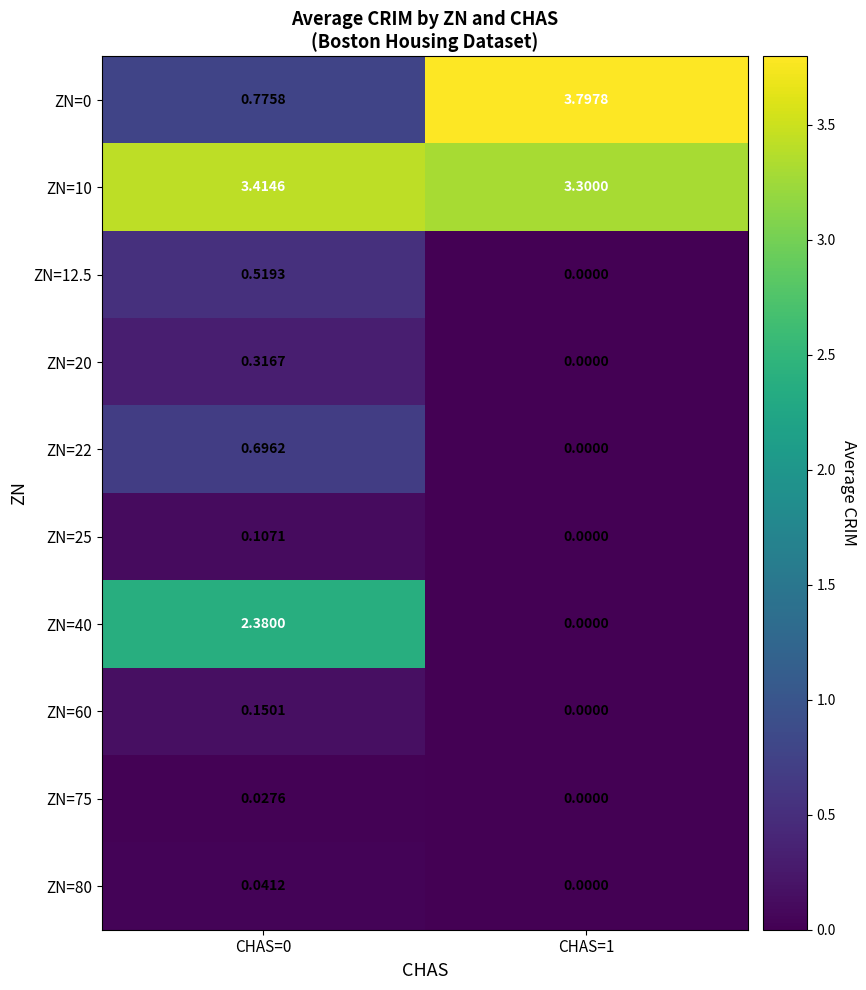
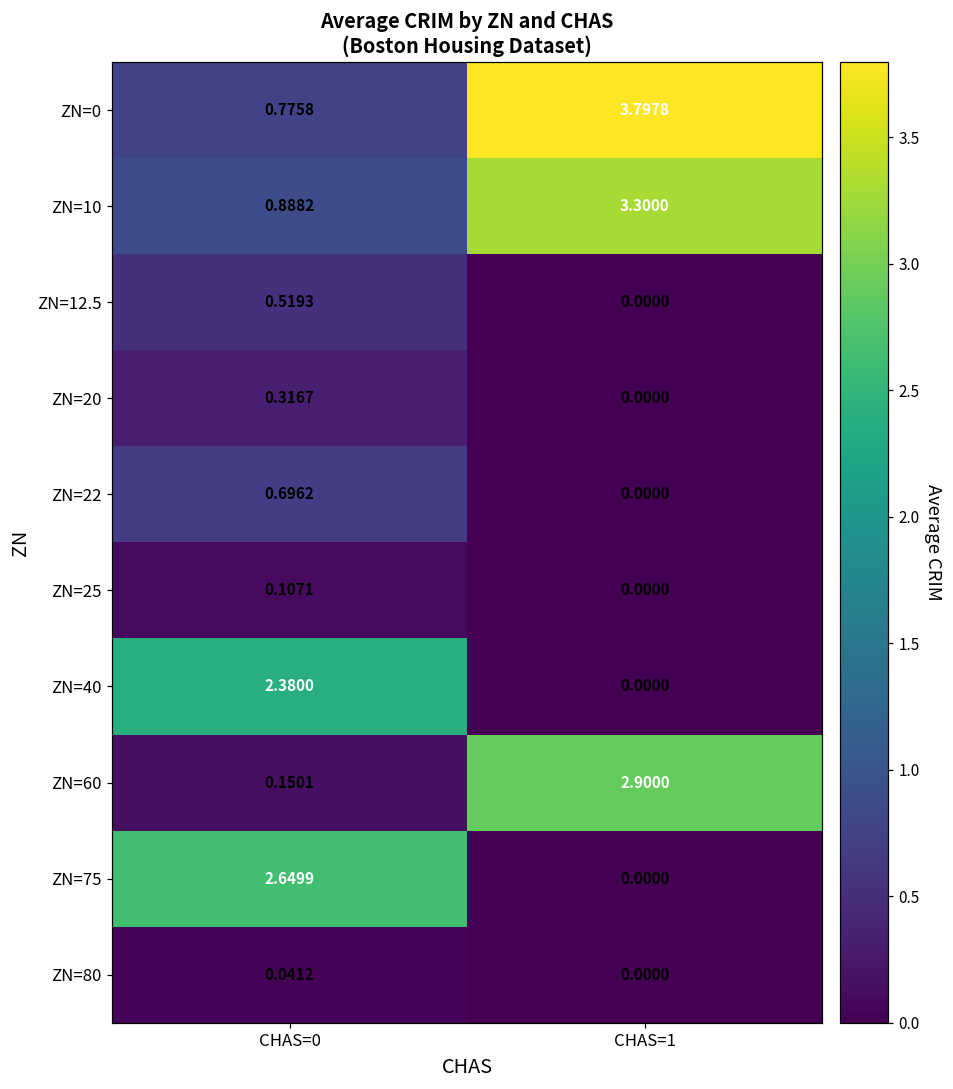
ZN=10, CHAS=0: 3.4146 -> 0.8882
ZN=60, CHAS=1: 0.0000 -> 2.9000
ZN=75, CHAS=0: 0.0276 -> 2.6499
